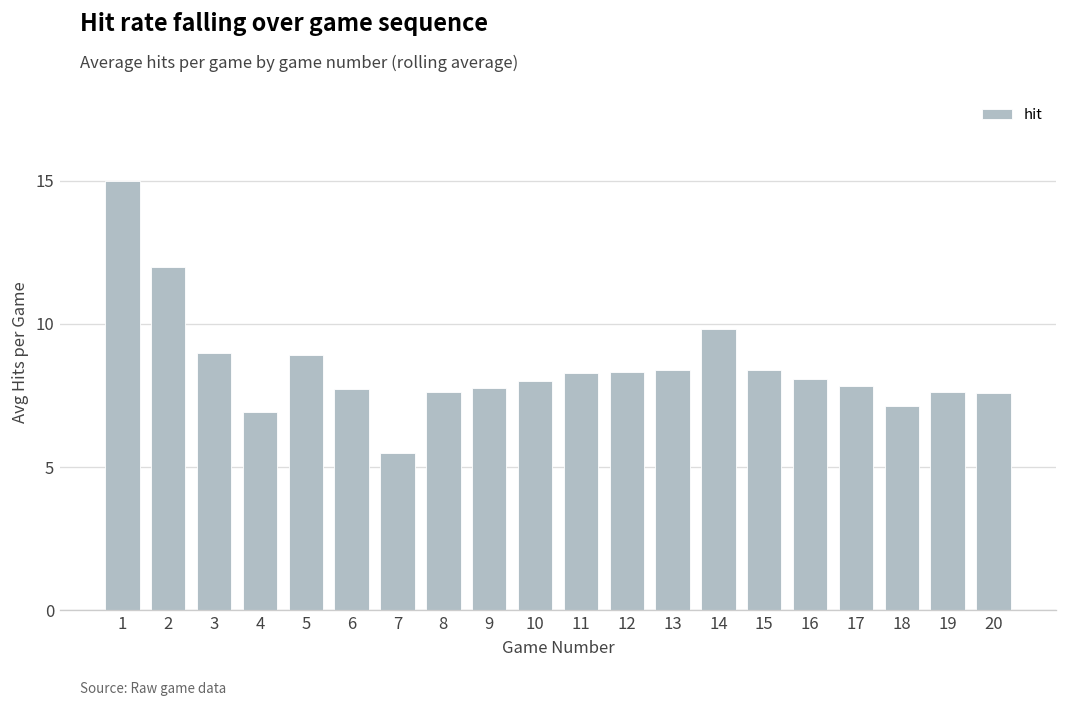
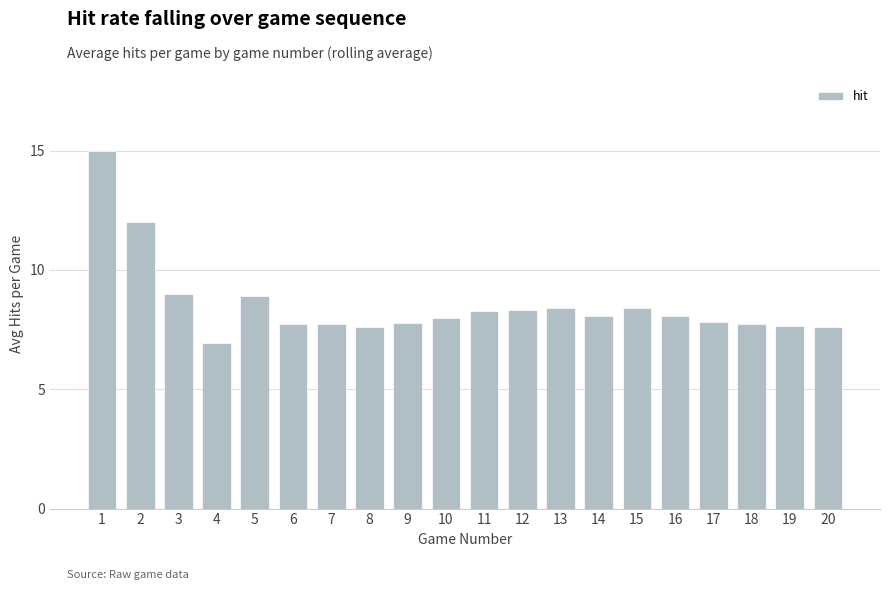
7: 5.5 -> 7.7
14: 9.8 -> 8.1
18: 7.1 -> 7.7
